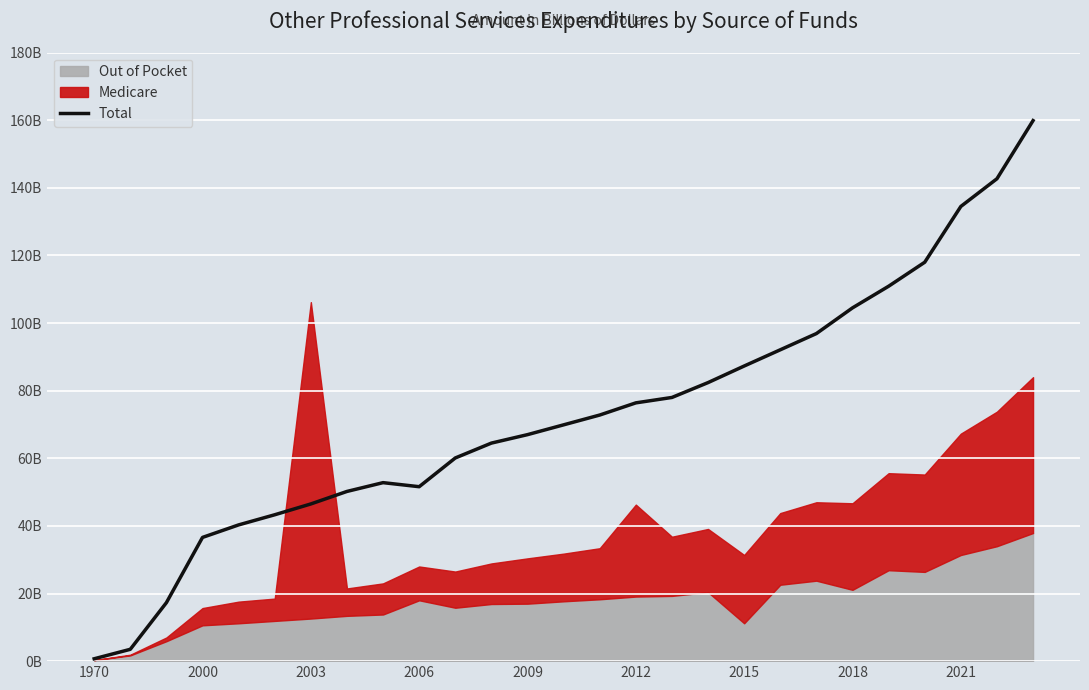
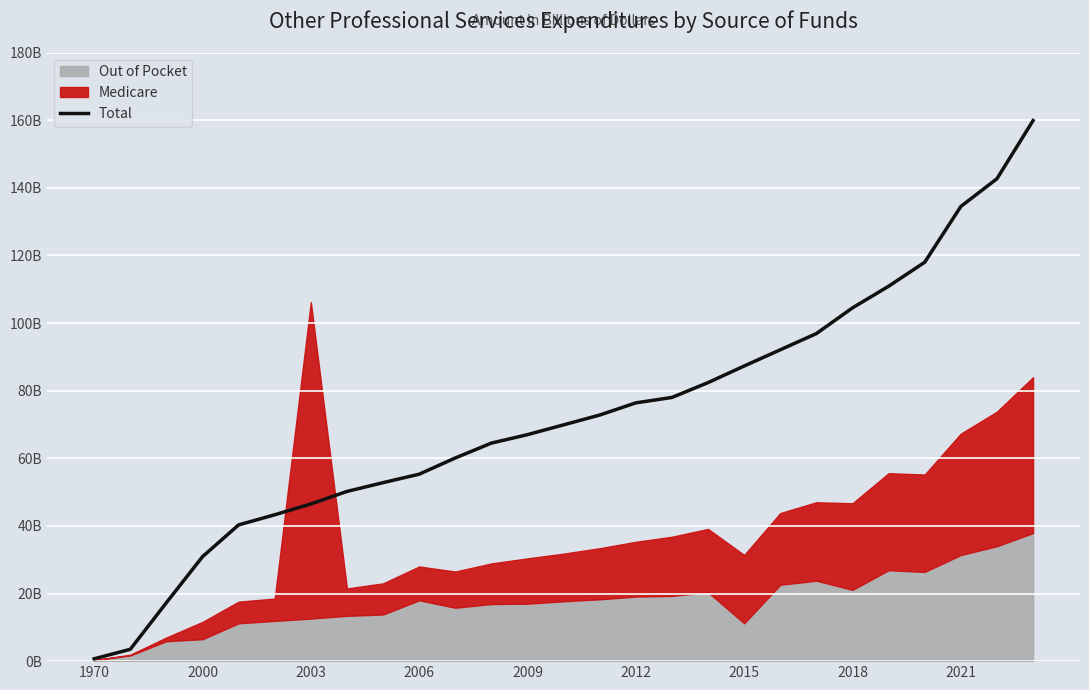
Total, 2000: 37000000000 -> 31000000000
Out of Pocket, 2000: 11000000000 -> 7000000000
Total, 2006: 52000000000 -> 55000000000
Medicare, 2012: 27000000000 -> 16000000000
